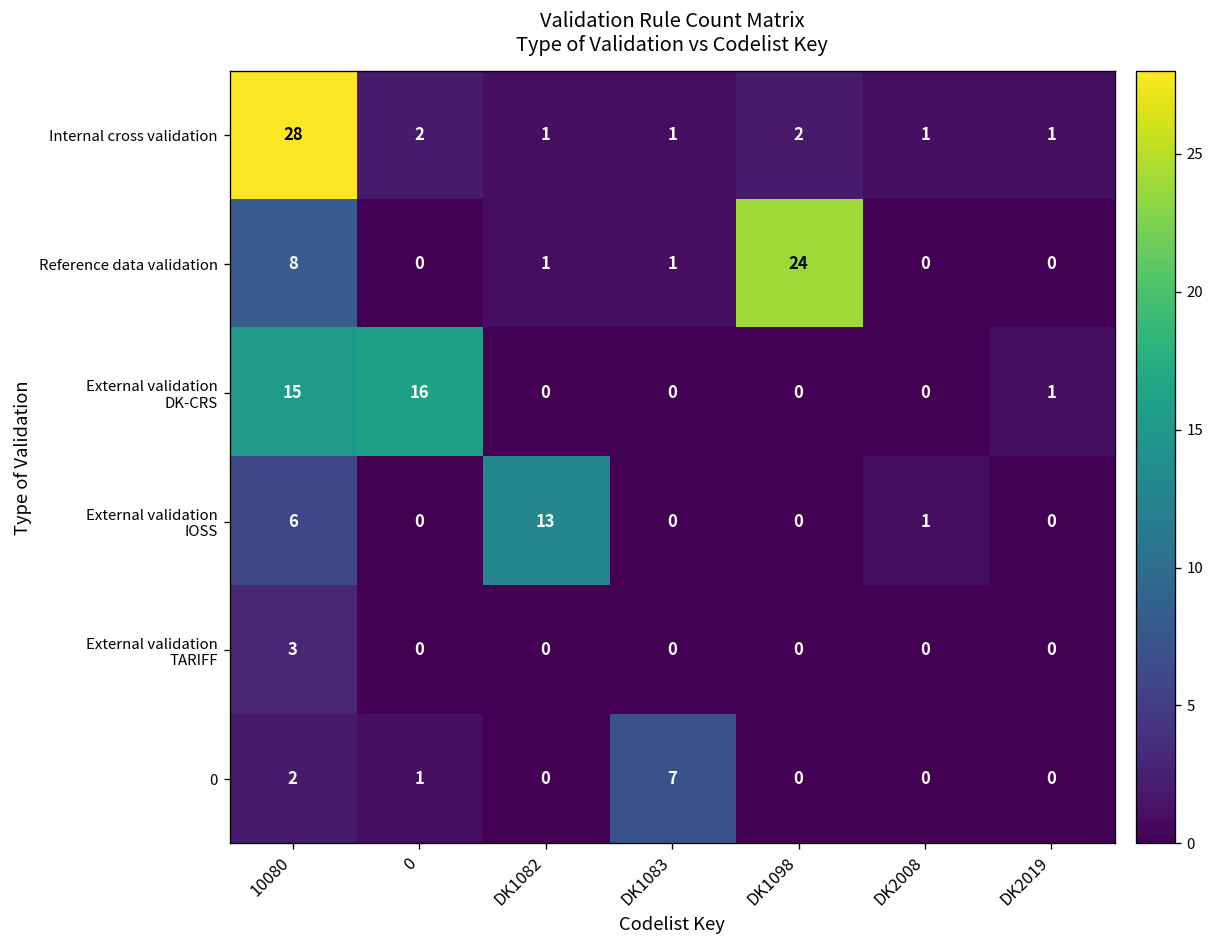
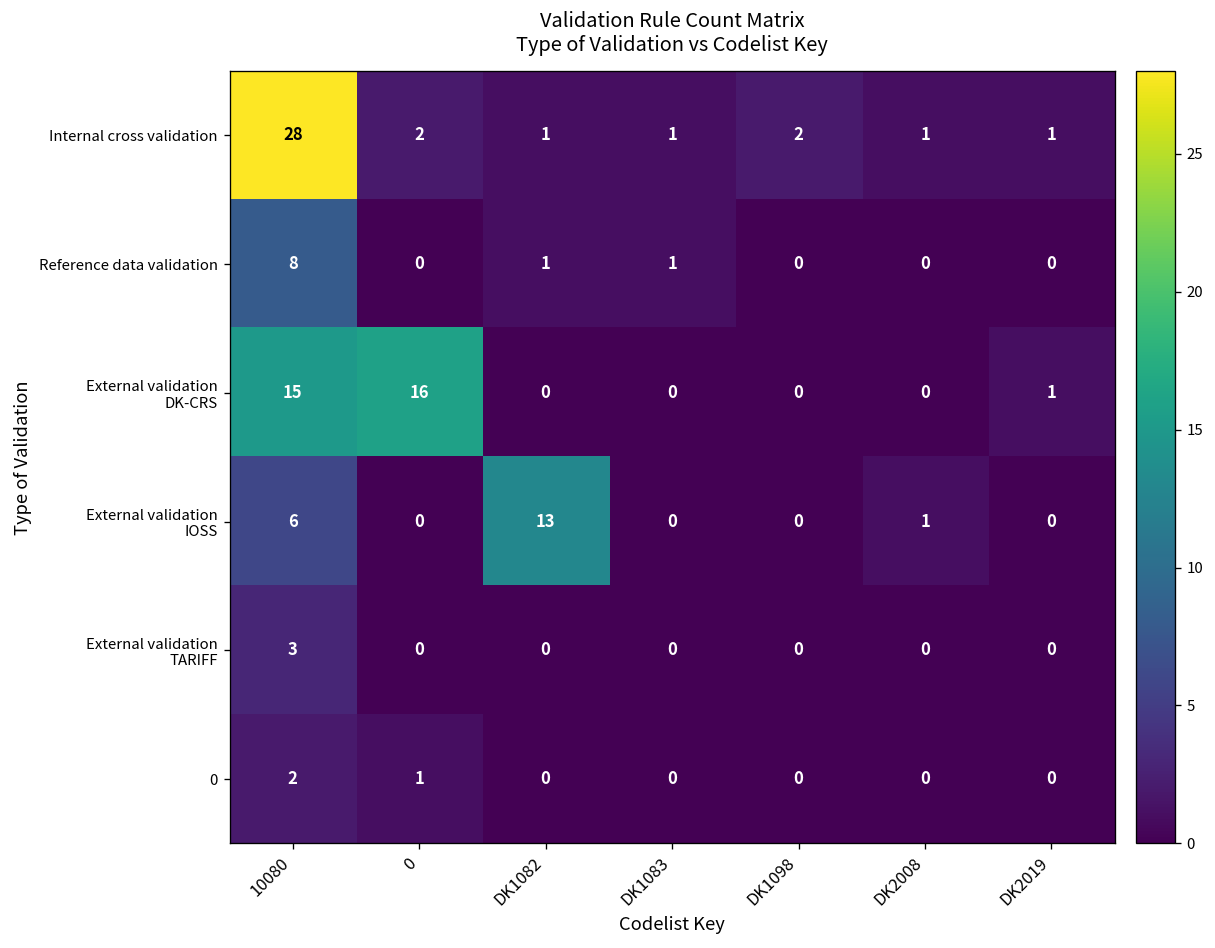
Reference data validation, DK1098: 24 -> 0
0, DK1083: 7 -> 0
